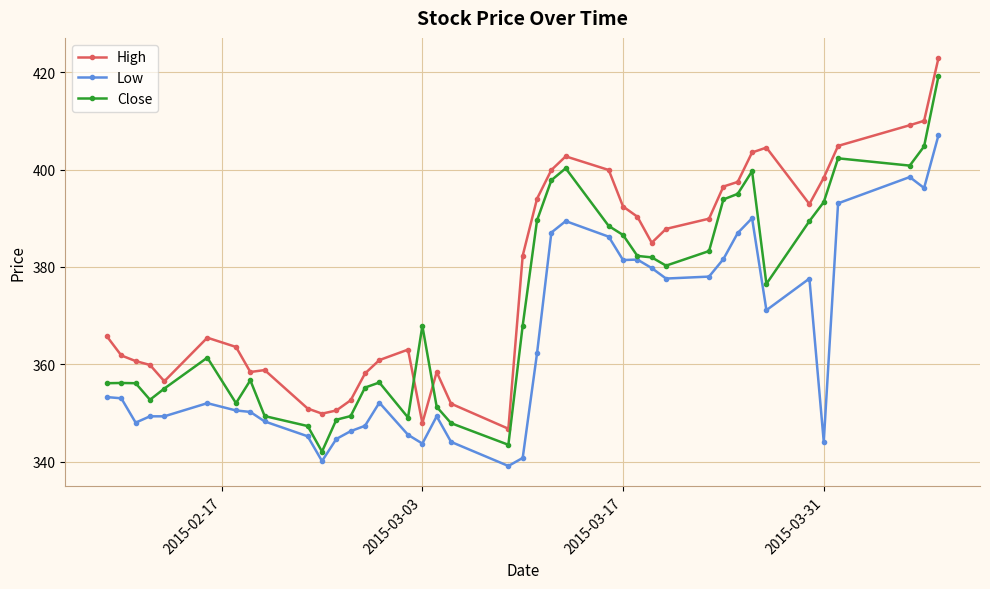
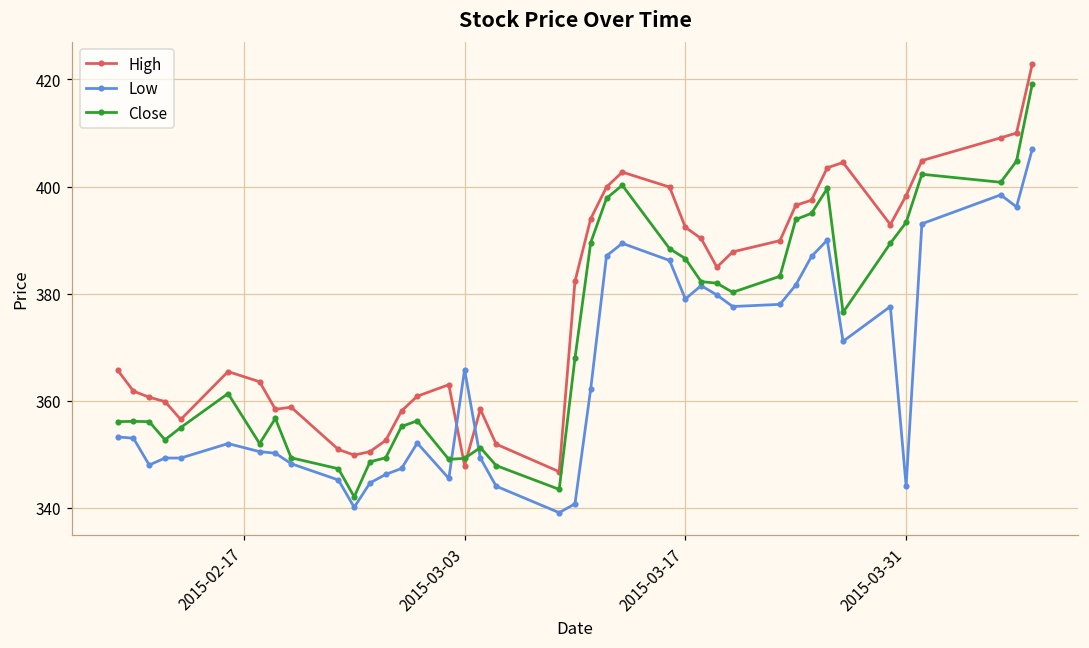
Low, 2015-03-03: 344 -> 366
Close, 2015-03-03: 368 -> 349
Low, 2015-03-17: 381 -> 379
